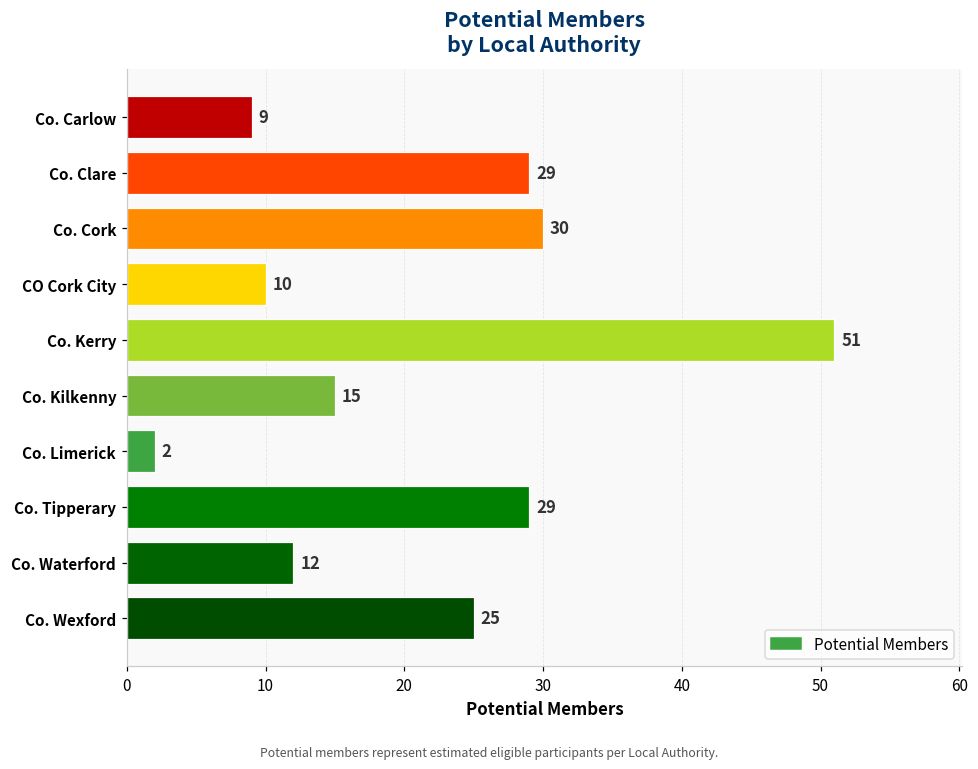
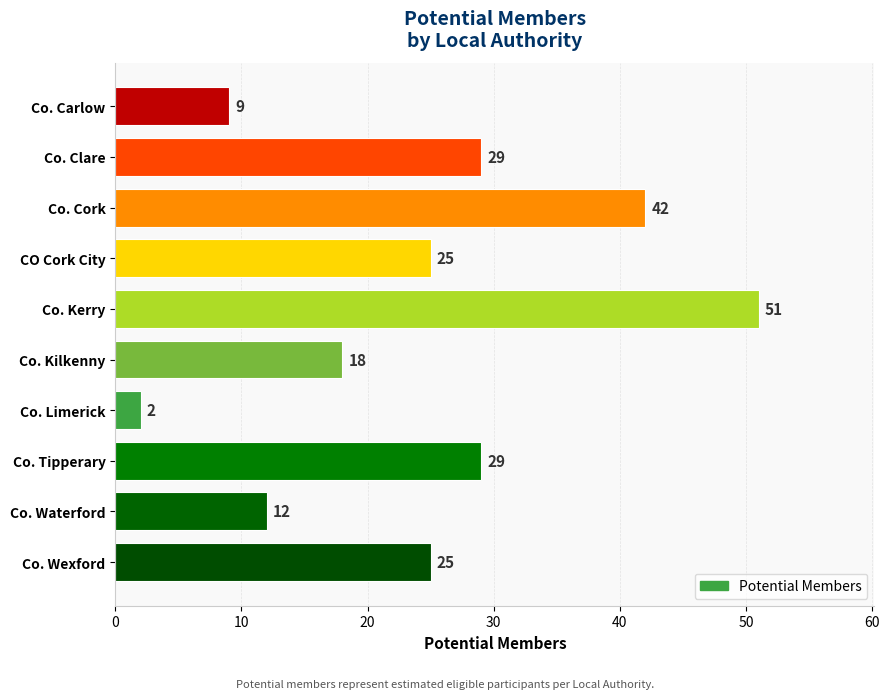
Co. Cork: 30 -> 42
CO Cork City: 10 -> 25
Co. Kilkenny: 15 -> 18
